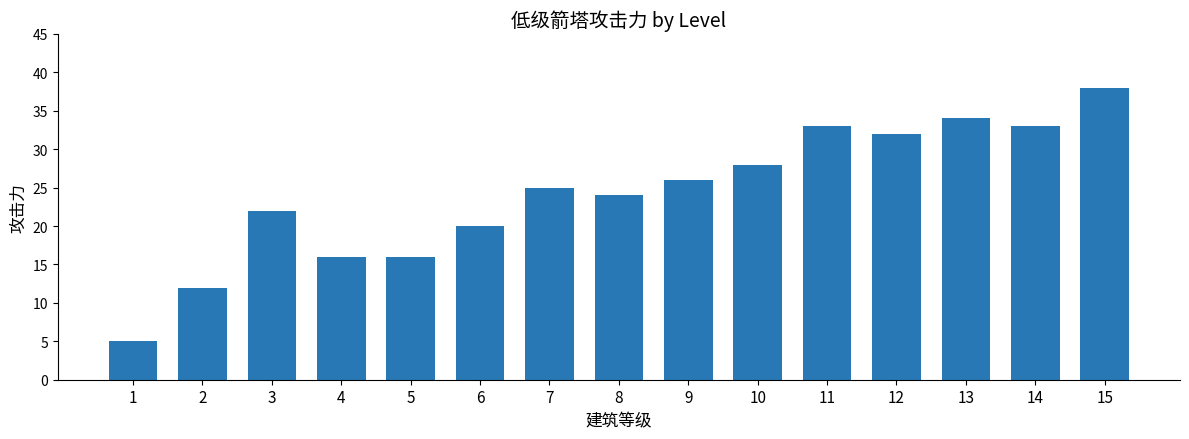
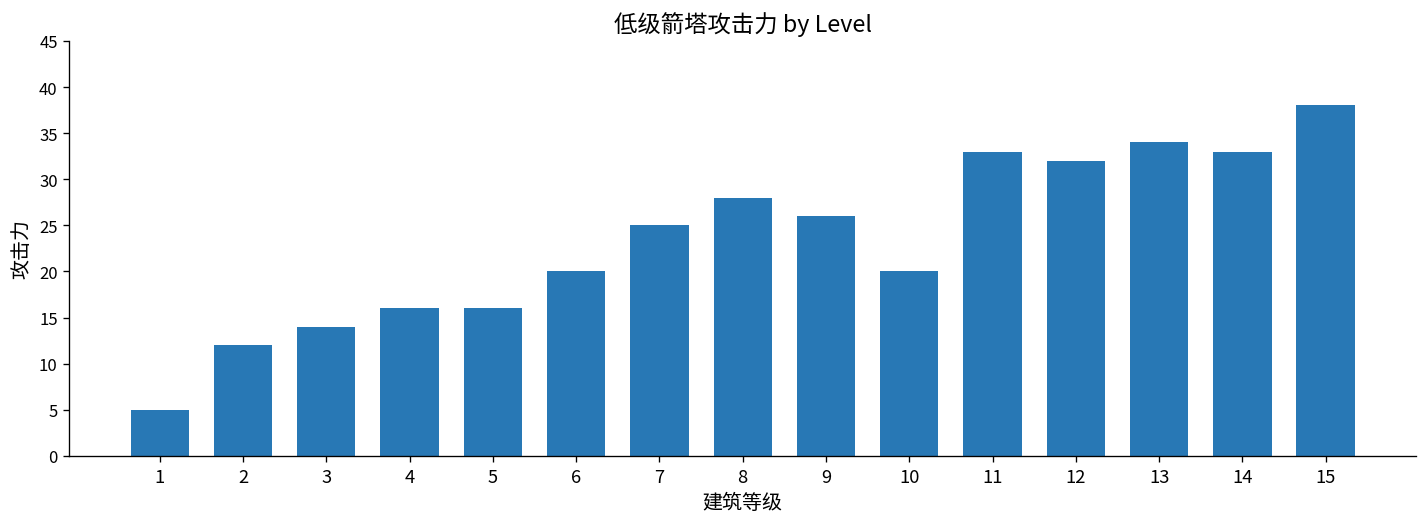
3: 22 -> 14
8: 24 -> 28
10: 28 -> 20
